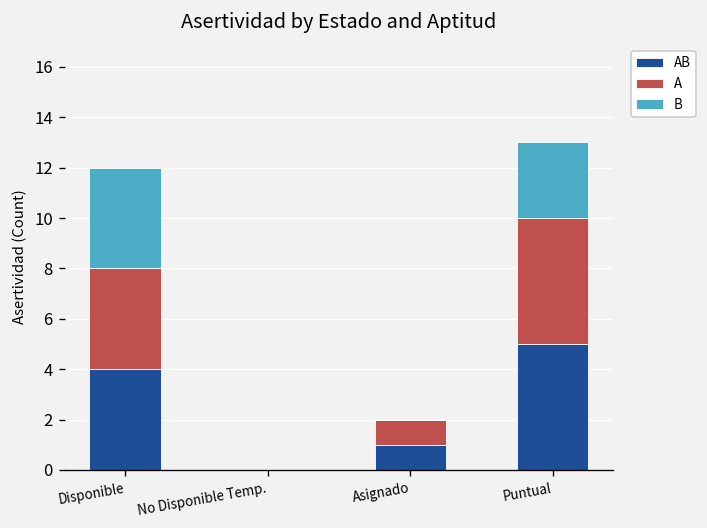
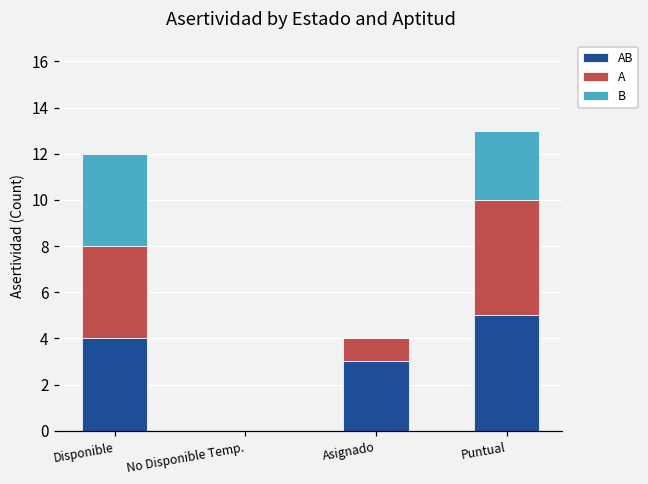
AB, Asignado: 1 -> 3
